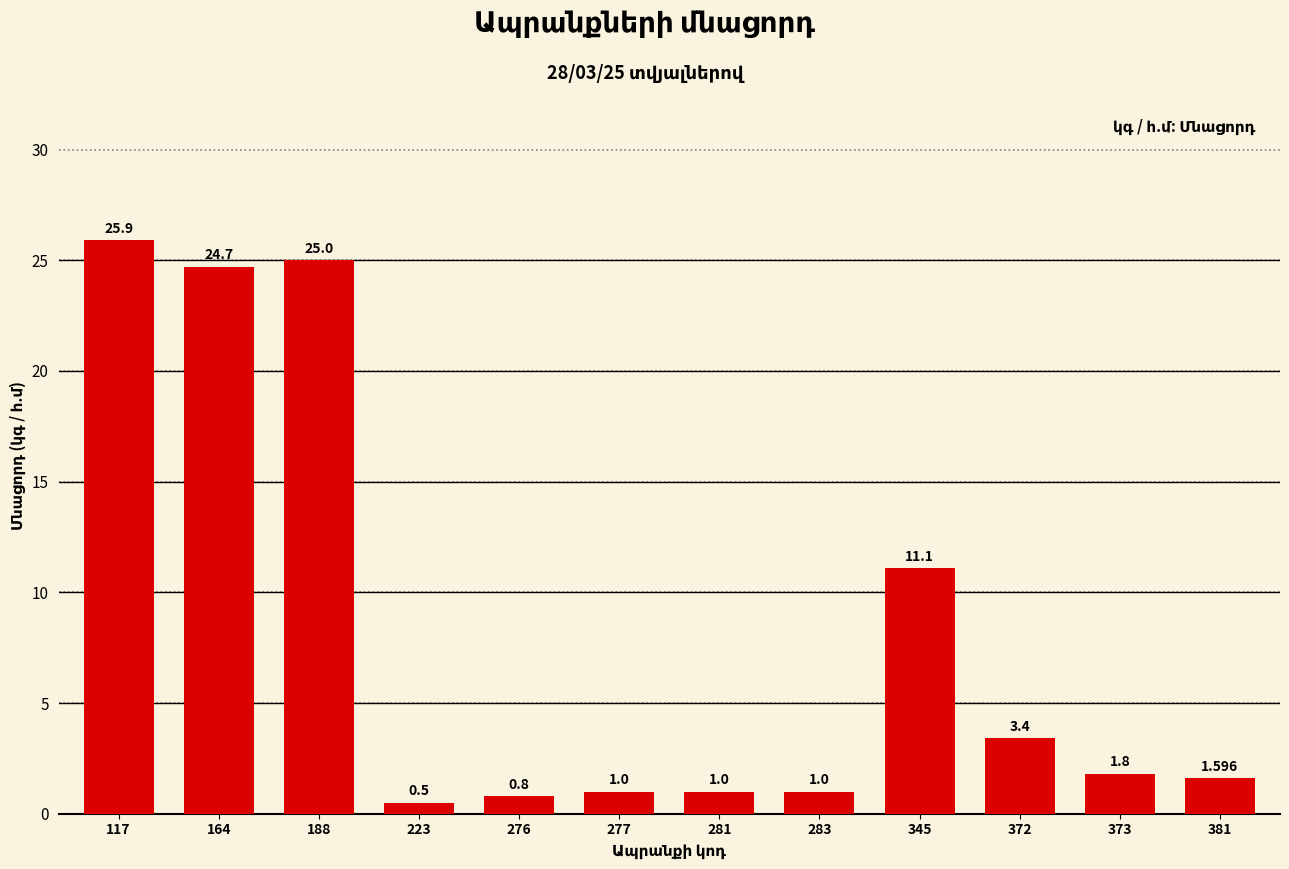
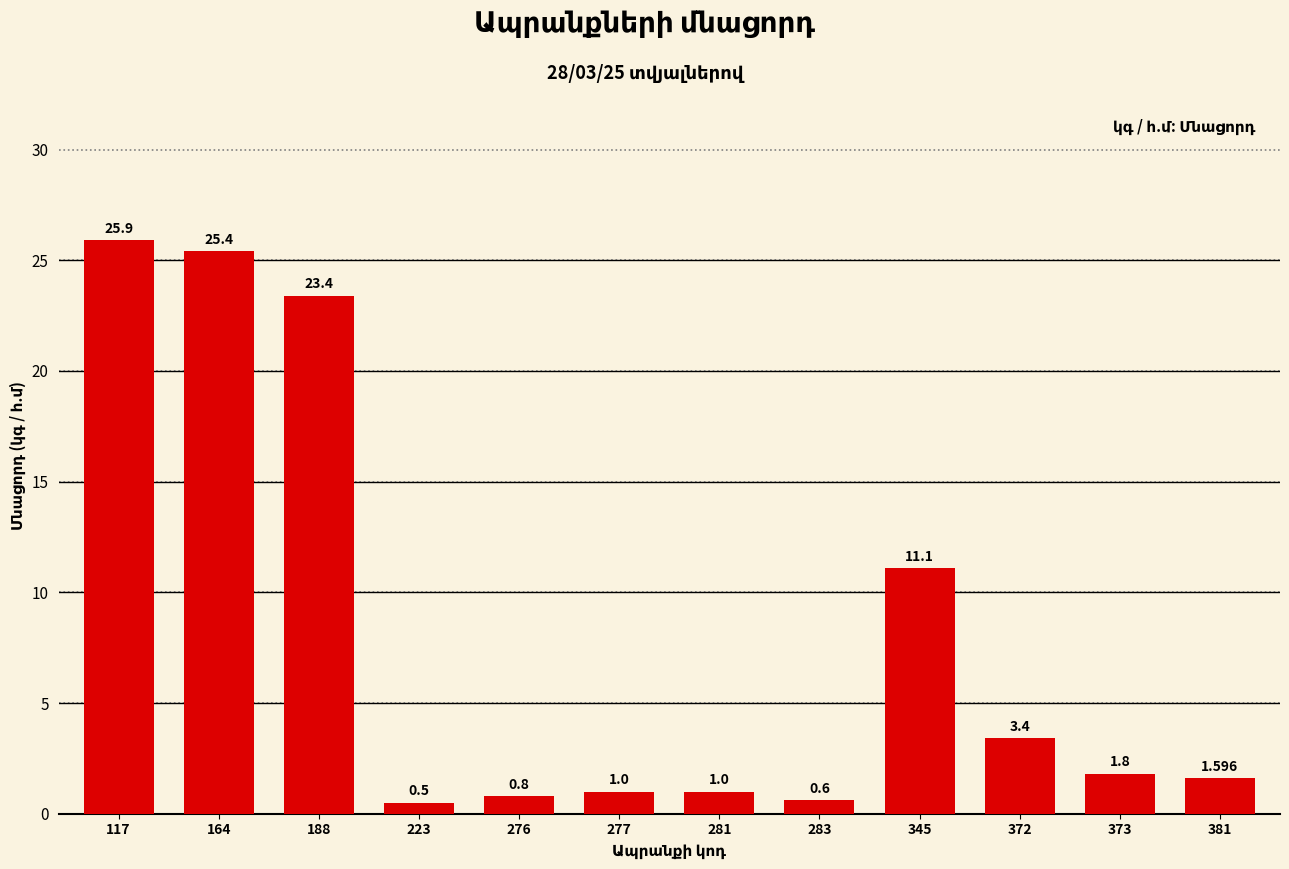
164: 24.7 -> 25.4
188: 25.0 -> 23.4
283: 1.0 -> 0.6
